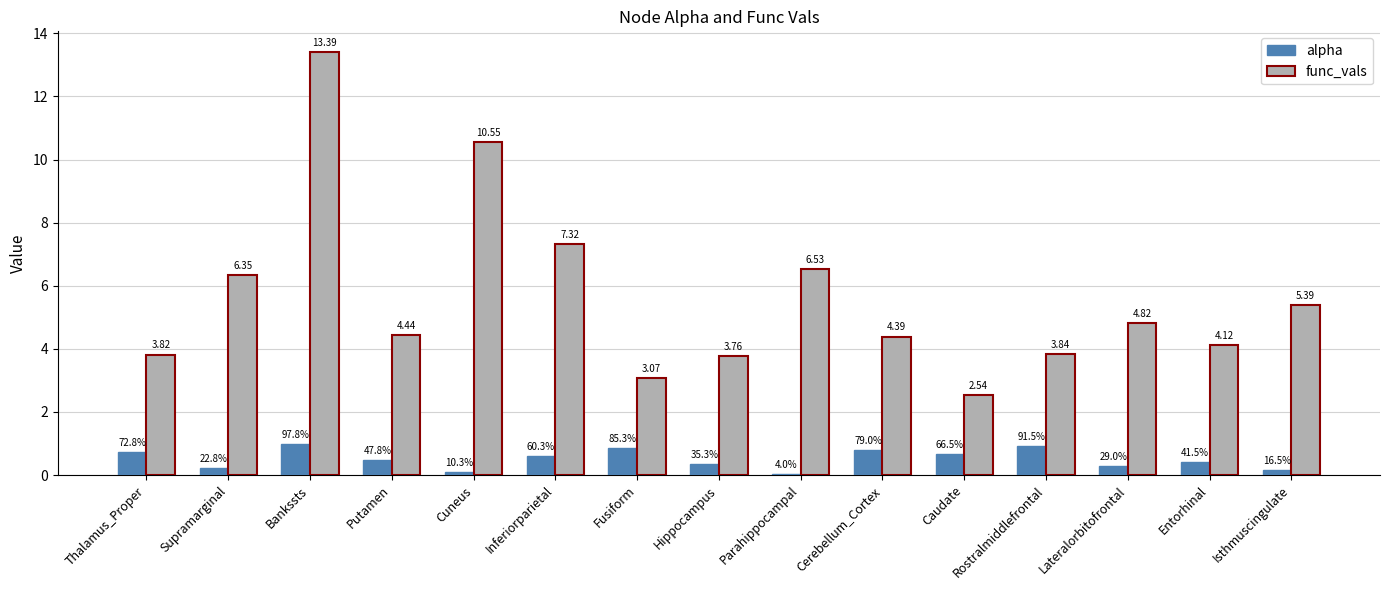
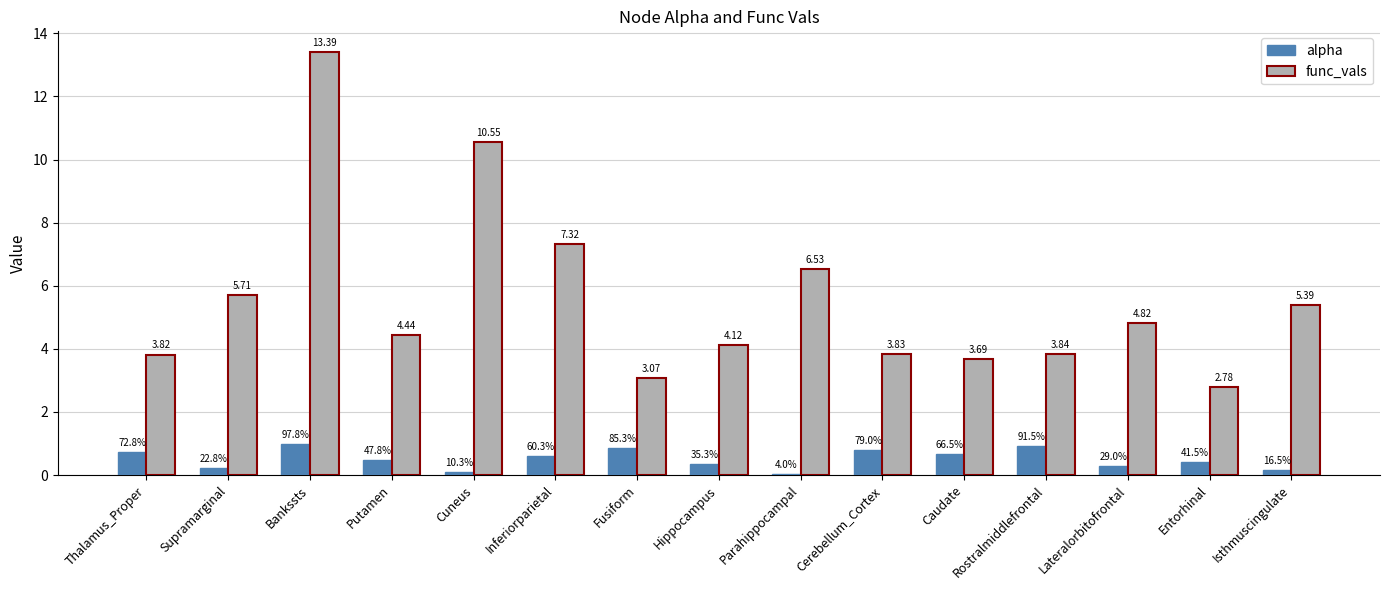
func_vals, Supramarginal: 6.35 -> 5.71
func_vals, Hippocampus: 3.76 -> 4.12
func_vals, Cerebellum_Cortex: 4.39 -> 3.83
func_vals, Caudate: 2.54 -> 3.69
func_vals, Entorhinal: 4.12 -> 2.78
